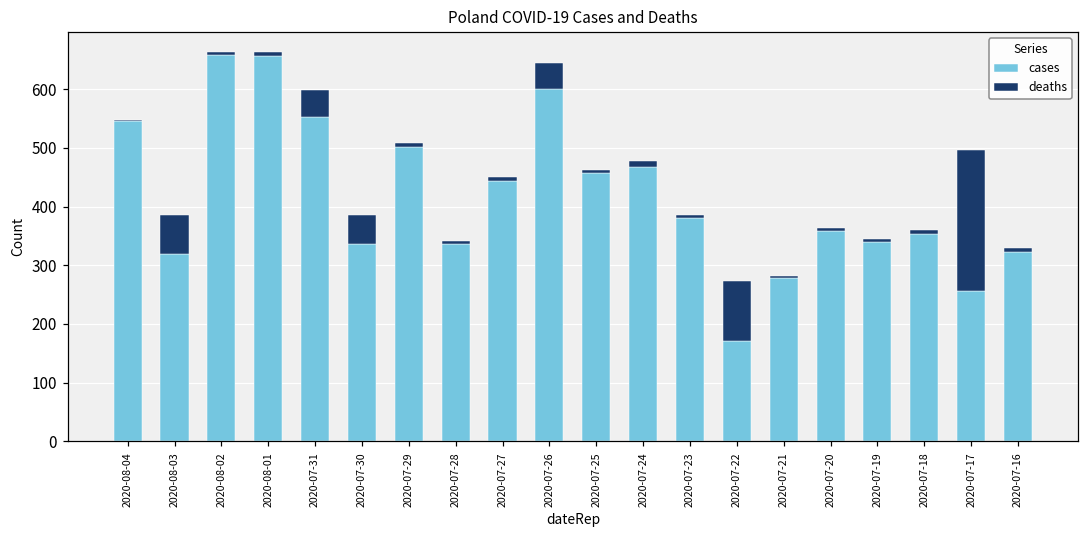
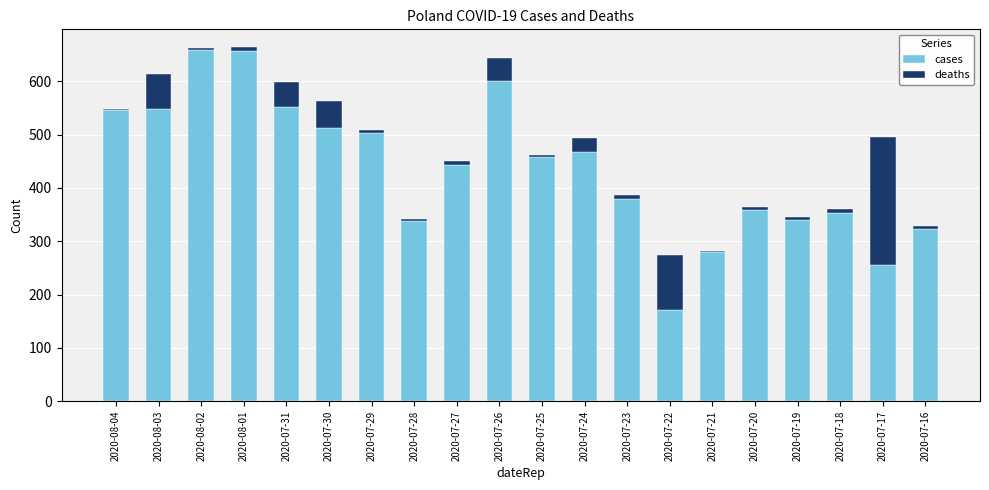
cases, 2020-08-03: 320 -> 550
cases, 2020-07-30: 340 -> 510
deaths, 2020-07-24: 10 -> 30
